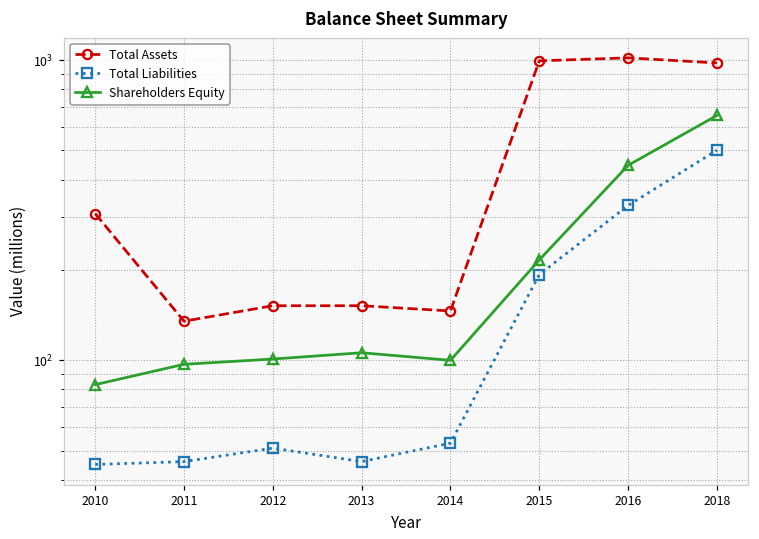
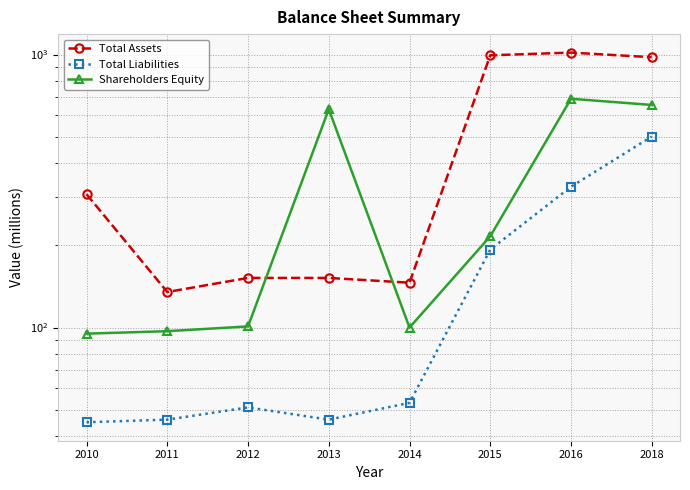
Shareholders Equity, 2010: 83 -> 95
Shareholders Equity, 2013: 106 -> 630
Shareholders Equity, 2016: 450 -> 690
